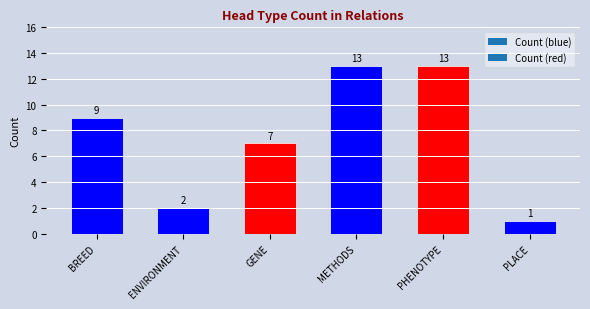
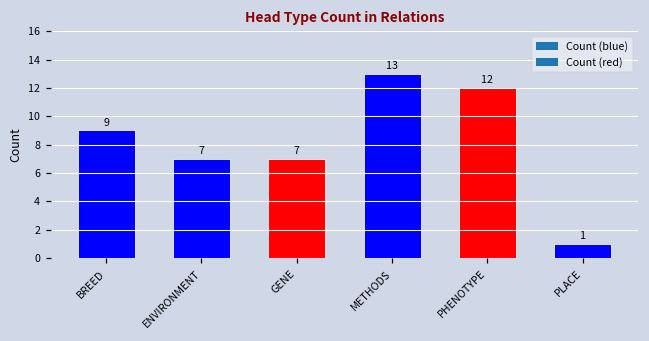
ENVIRONMENT: 2 -> 7
PHENOTYPE: 13 -> 12
